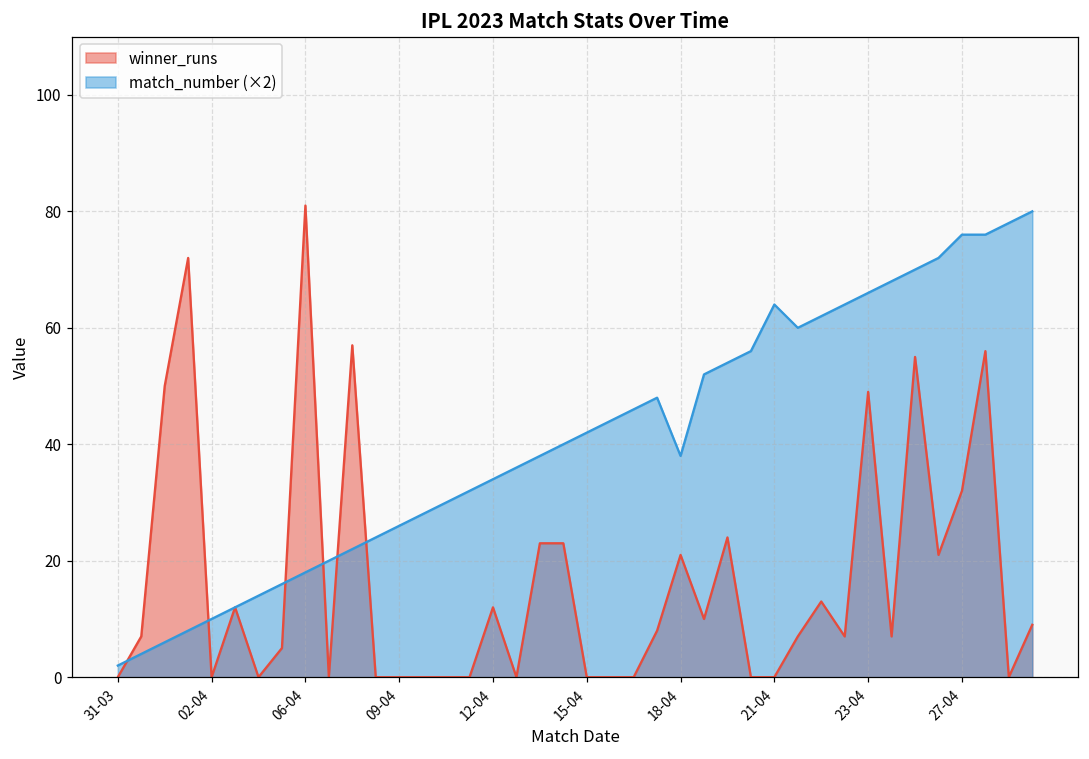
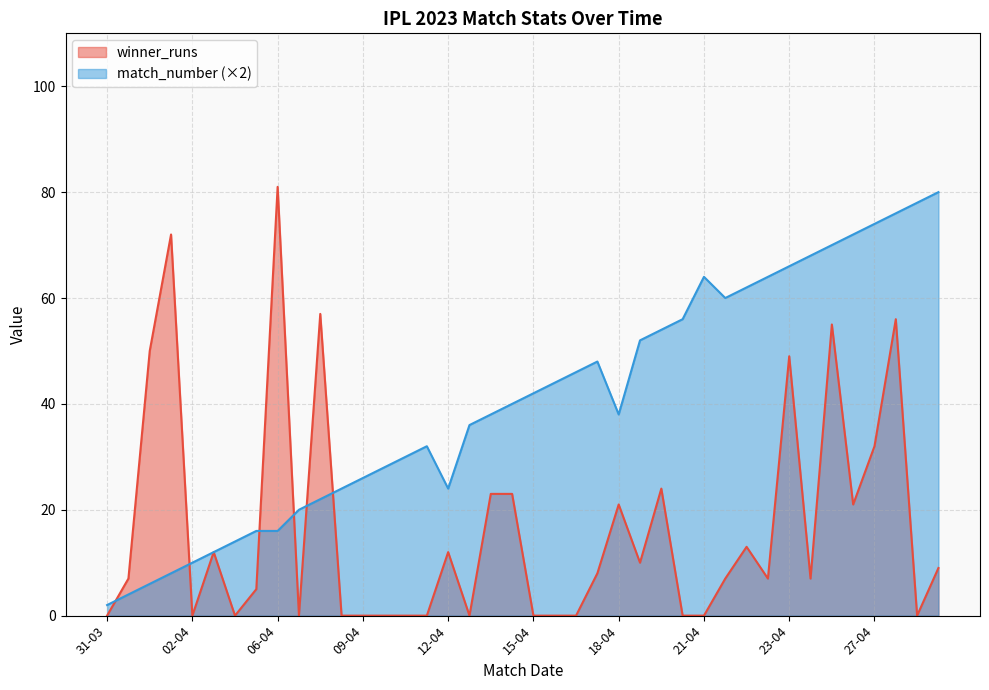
match_number (×2), 06-04: 18 -> 16
match_number (×2), 12-04: 34 -> 24
match_number (×2), 27-04: 76 -> 74
